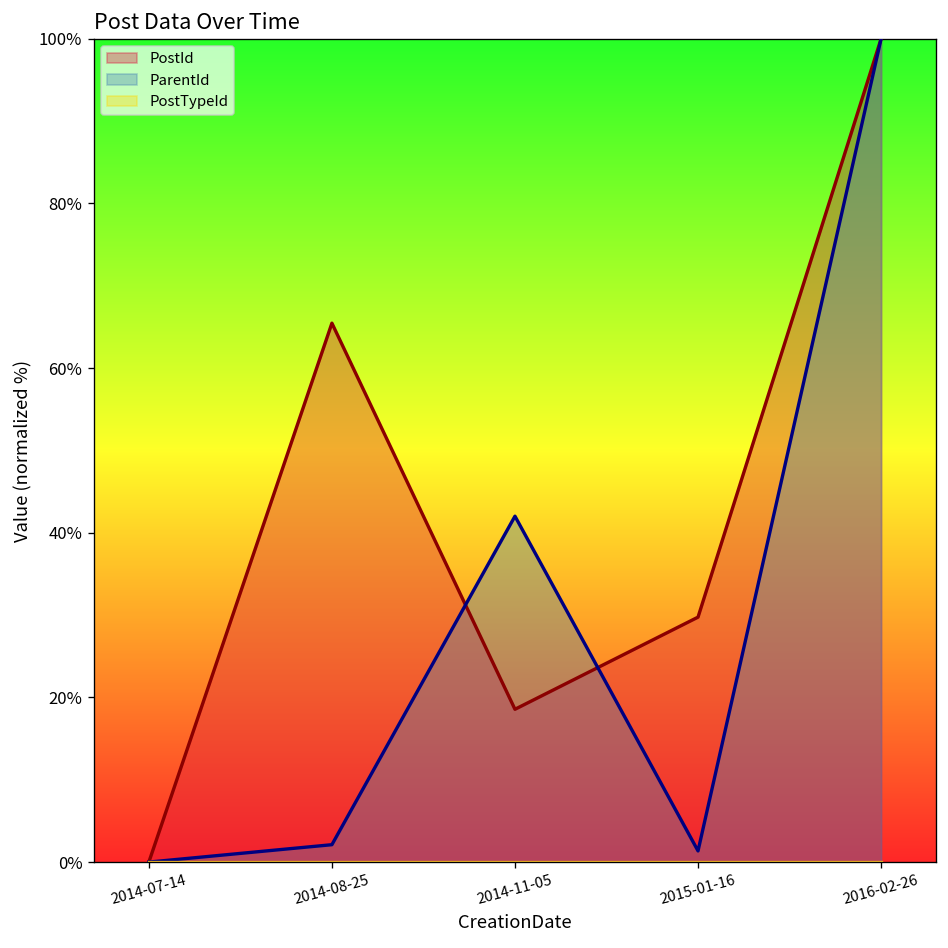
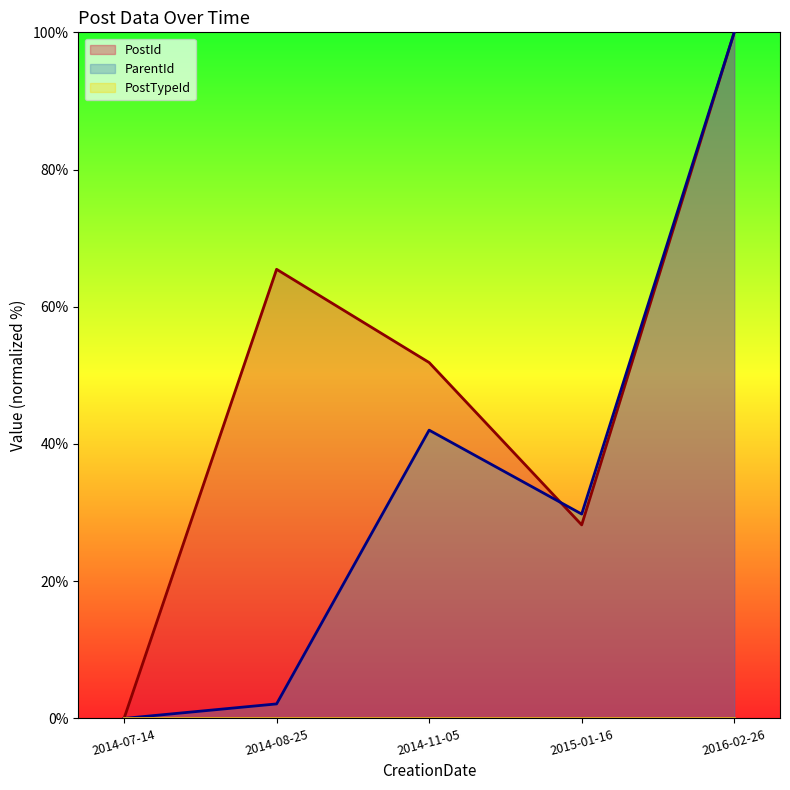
PostId, 2014-11-05: 19% -> 52%
PostId, 2015-01-16: 30% -> 28%
ParentId, 2015-01-16: 1% -> 30%
